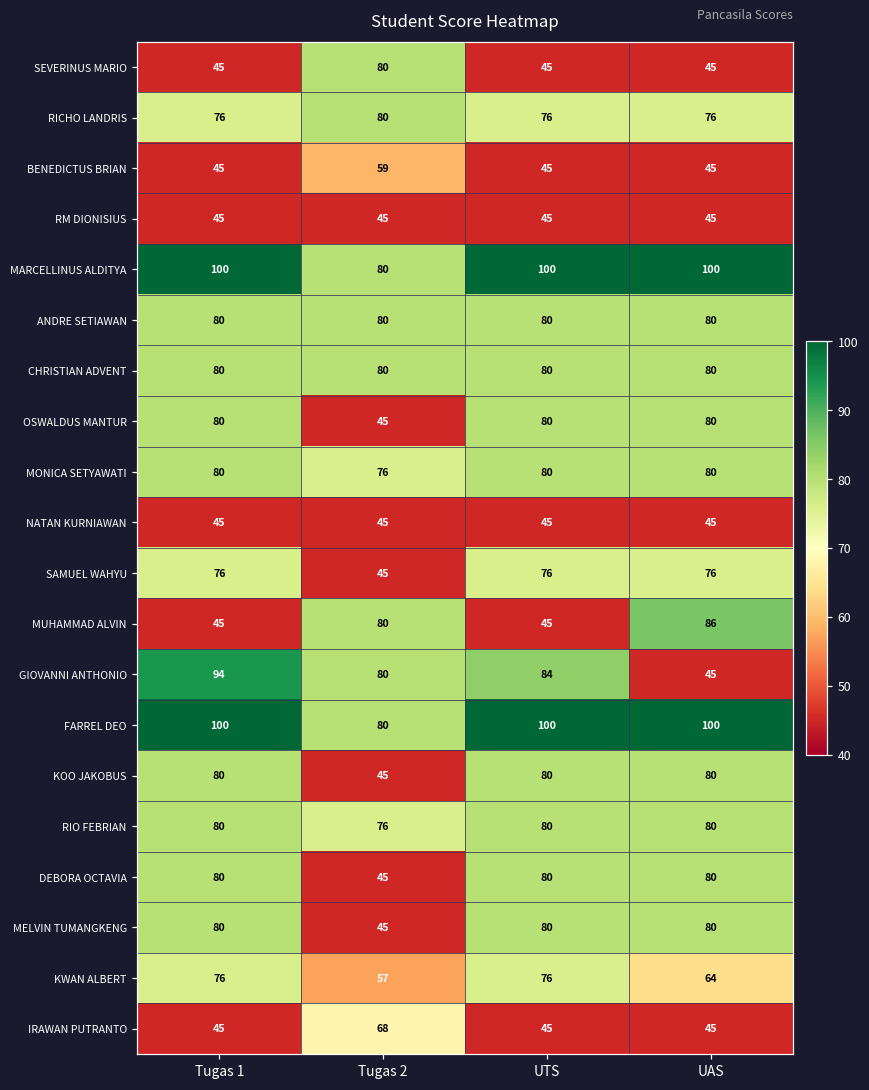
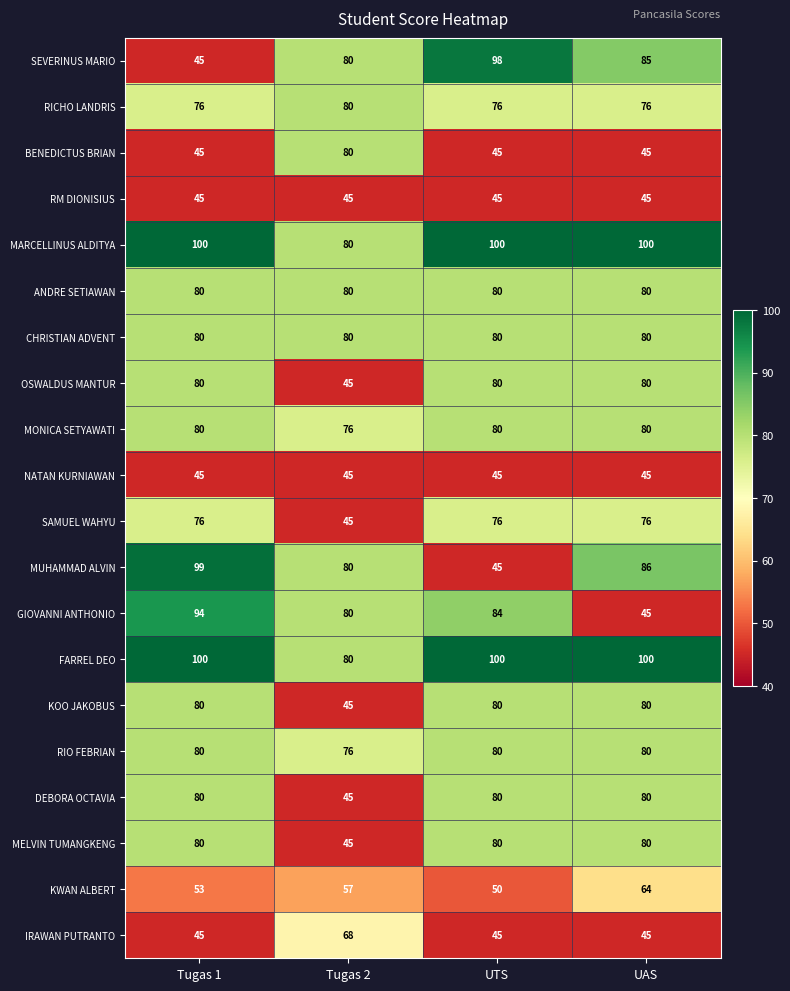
SEVERINUS MARIO, UTS: 45 -> 98
SEVERINUS MARIO, UAS: 45 -> 85
BENEDICTUS BRIAN, Tugas 2: 59 -> 80
MUHAMMAD ALVIN, Tugas 1: 45 -> 99
KWAN ALBERT, Tugas 1: 76 -> 53
KWAN ALBERT, UTS: 76 -> 50
